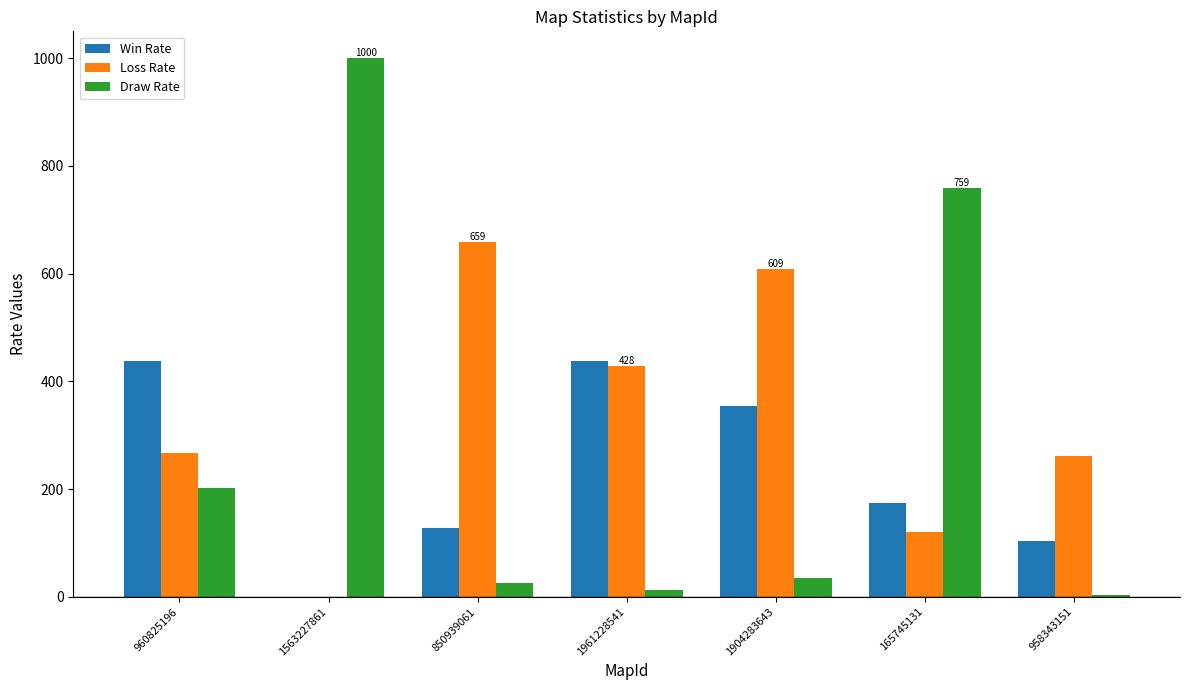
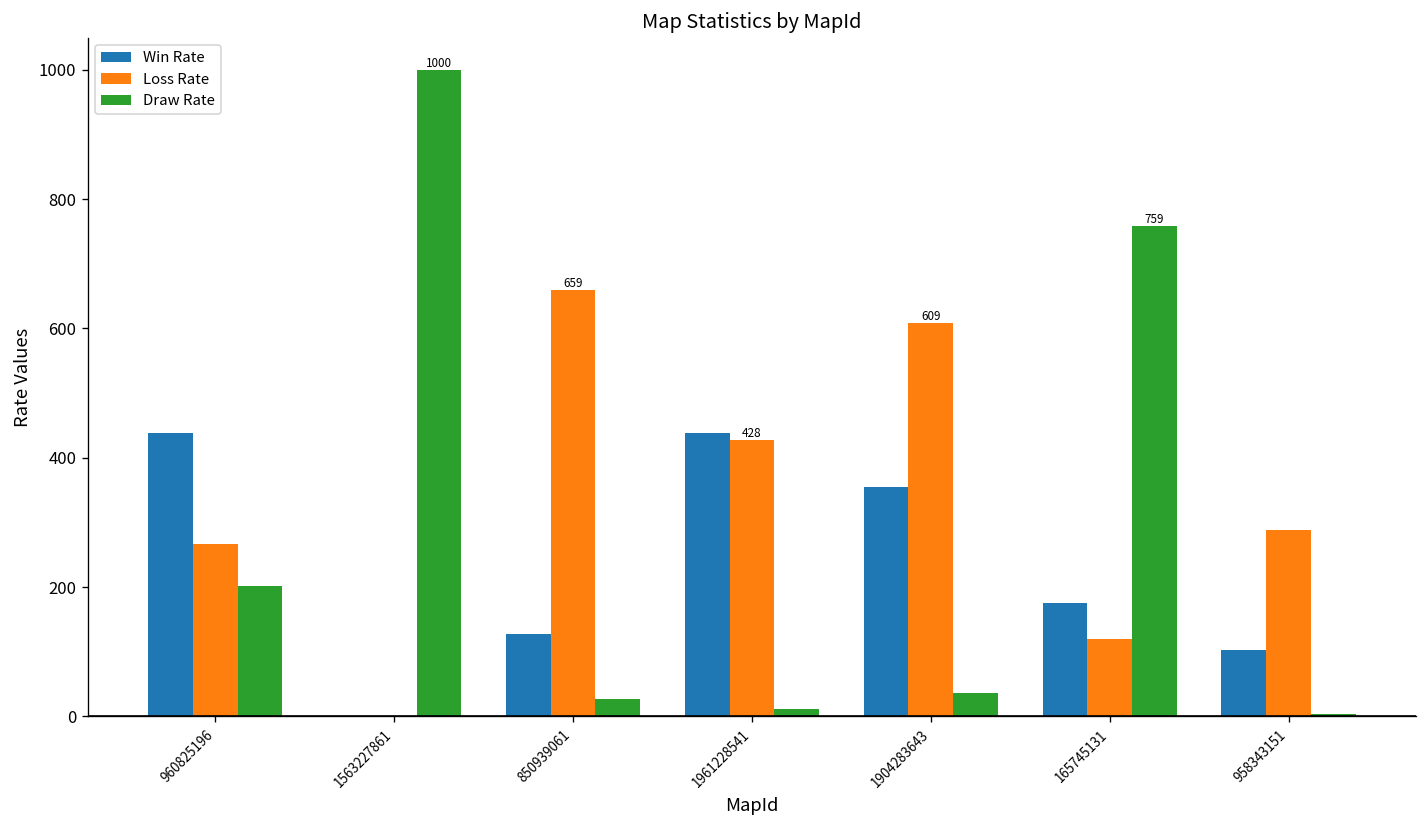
Loss Rate, 958343151: 260 -> 290
